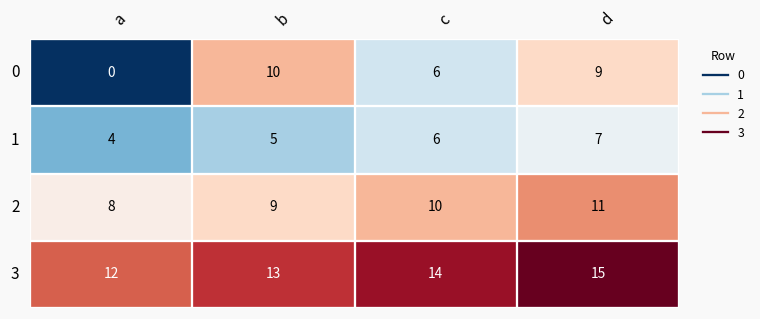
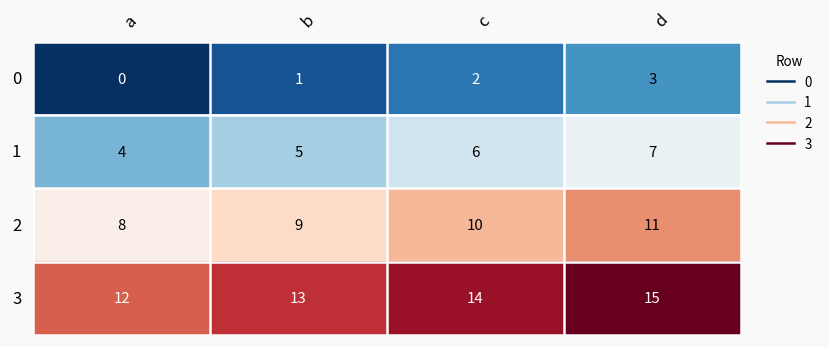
0, b: 10 -> 1
0, c: 6 -> 2
0, d: 9 -> 3
